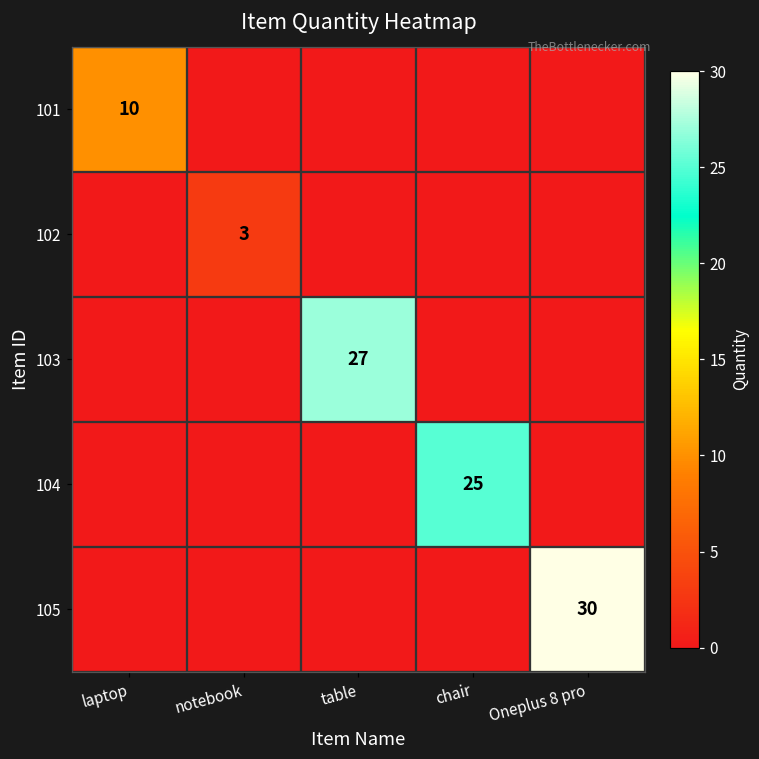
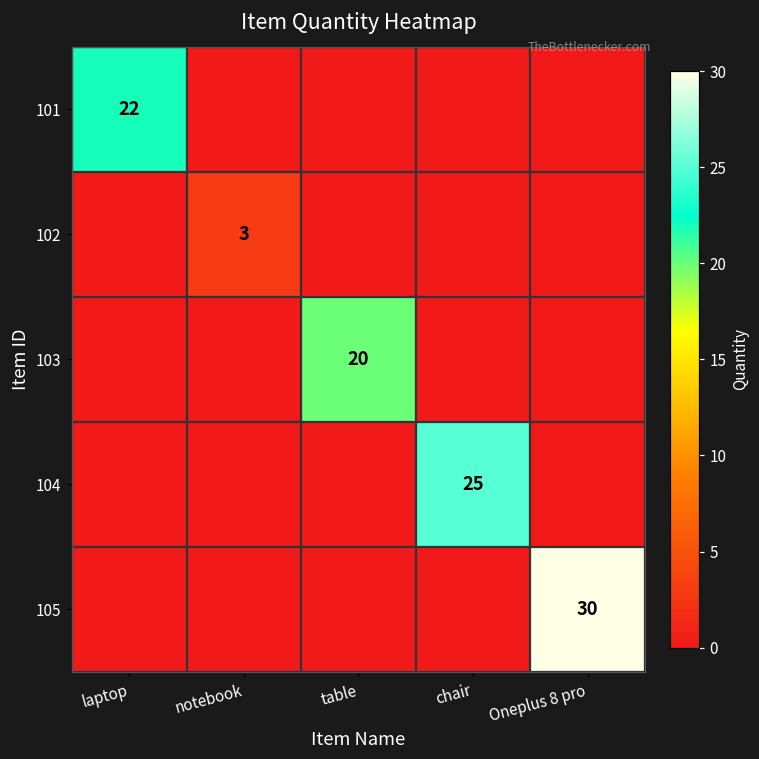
101, laptop: 10 -> 22
103, table: 27 -> 20
